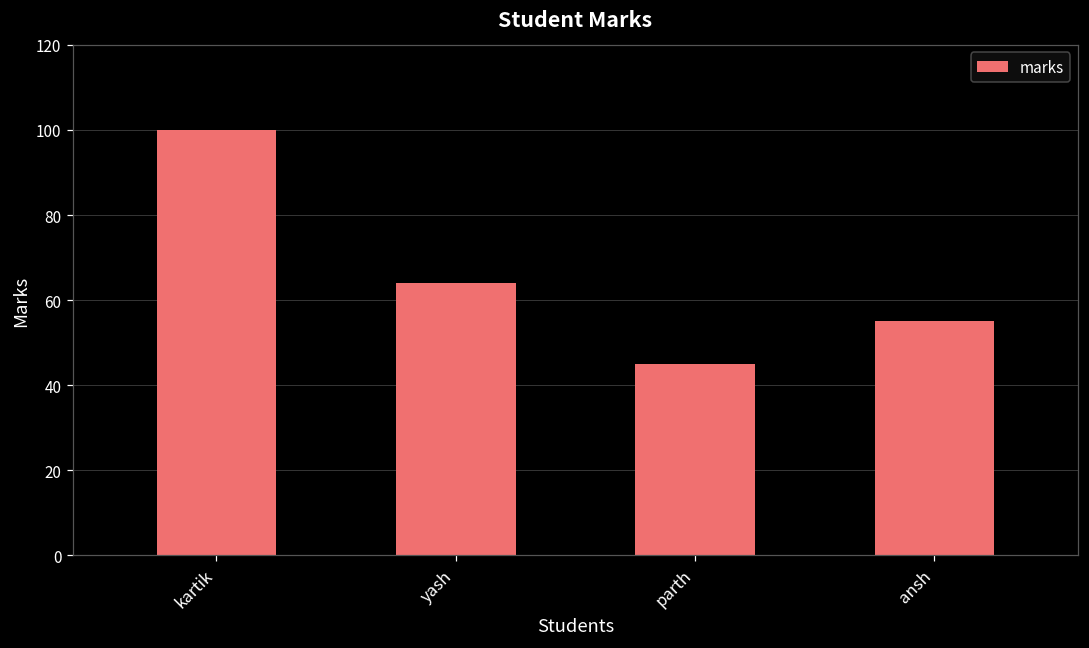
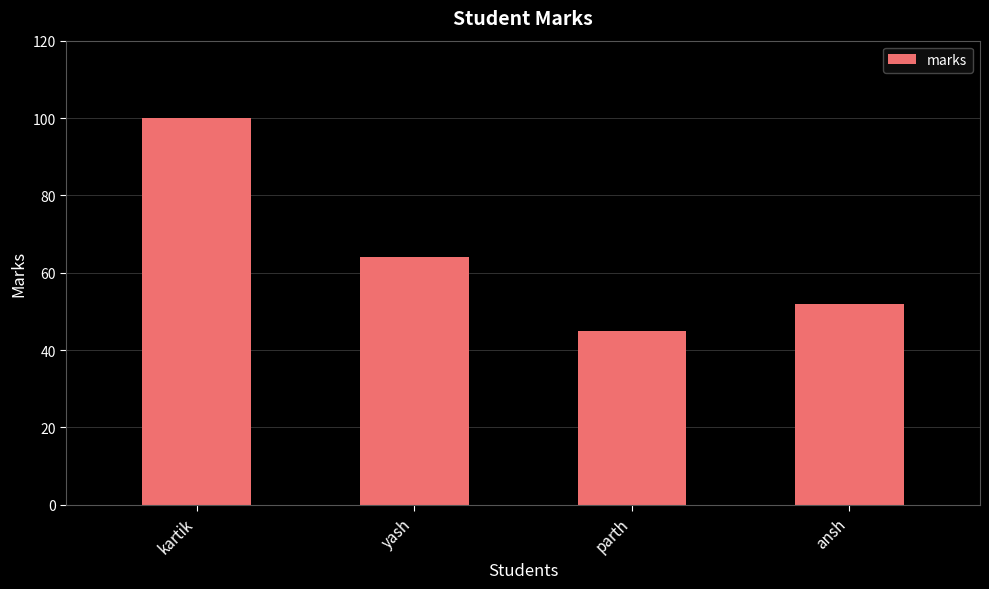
ansh: 55 -> 52
